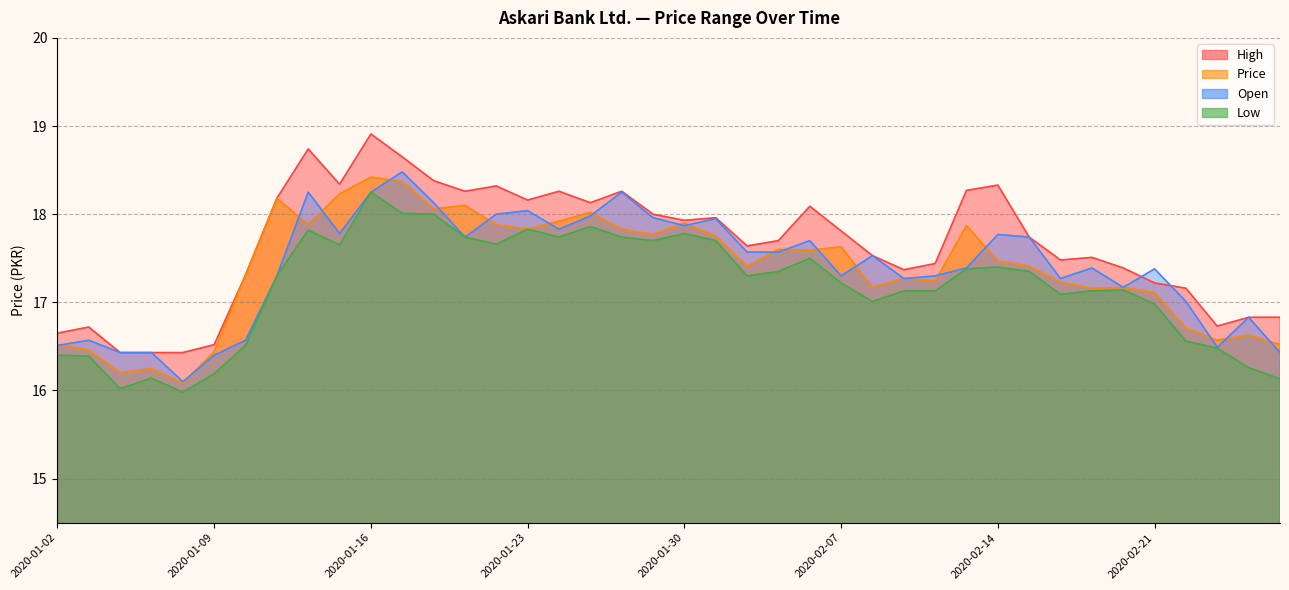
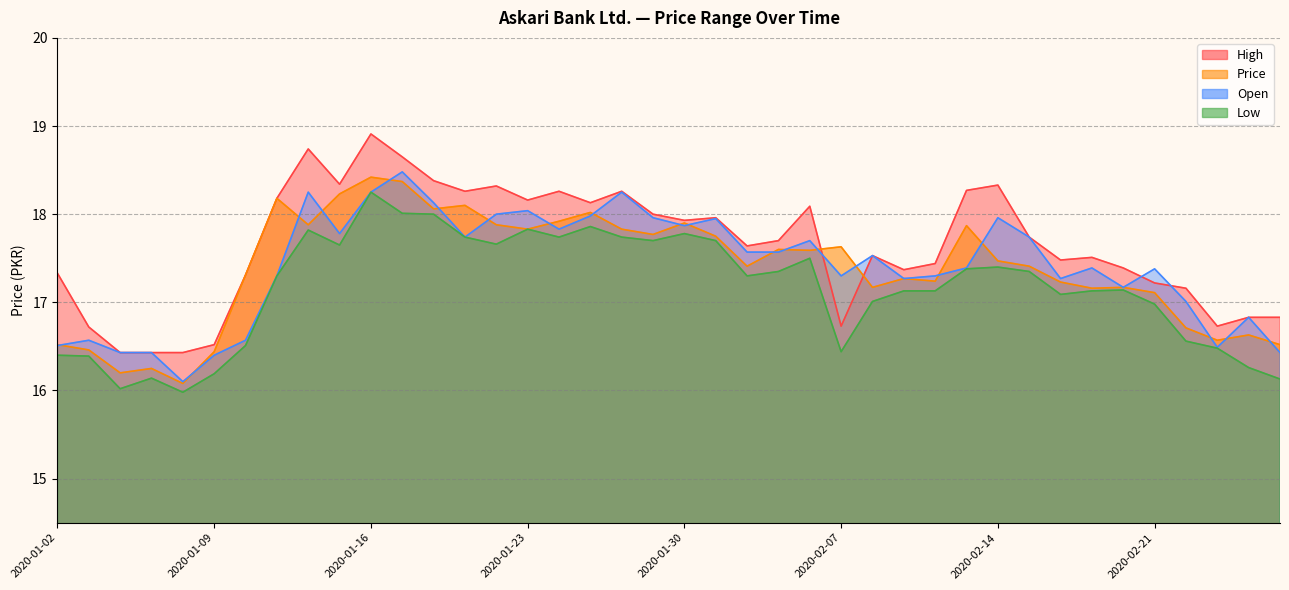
High, 2020-01-02: 16.7 -> 17.3
High, 2020-02-07: 17.8 -> 16.7
Low, 2020-02-07: 17.2 -> 16.4
Open, 2020-02-14: 17.8 -> 18.0
